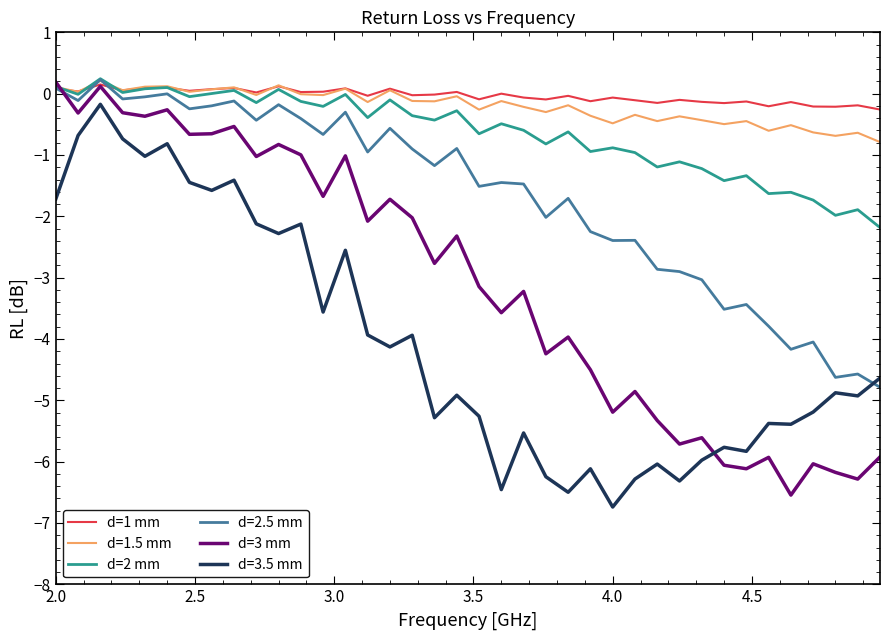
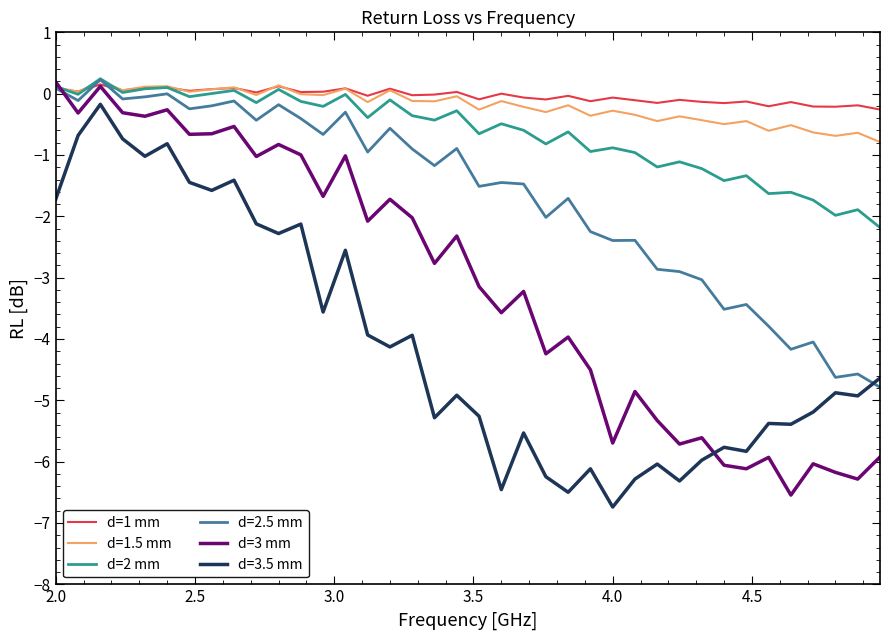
d=1.5 mm, 4.0: -0.5 -> -0.3
d=3 mm, 4.0: -5.2 -> -5.7
